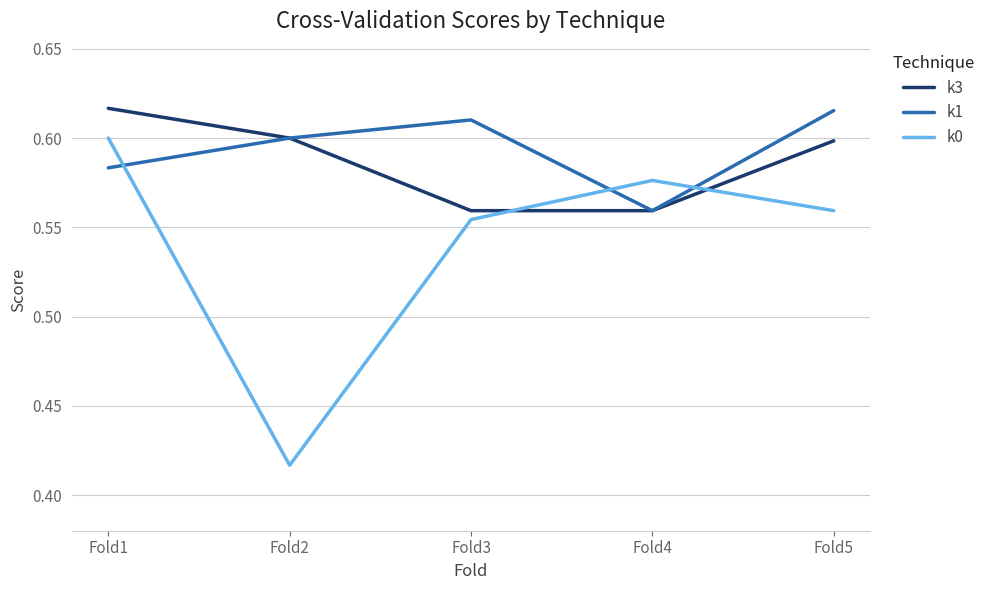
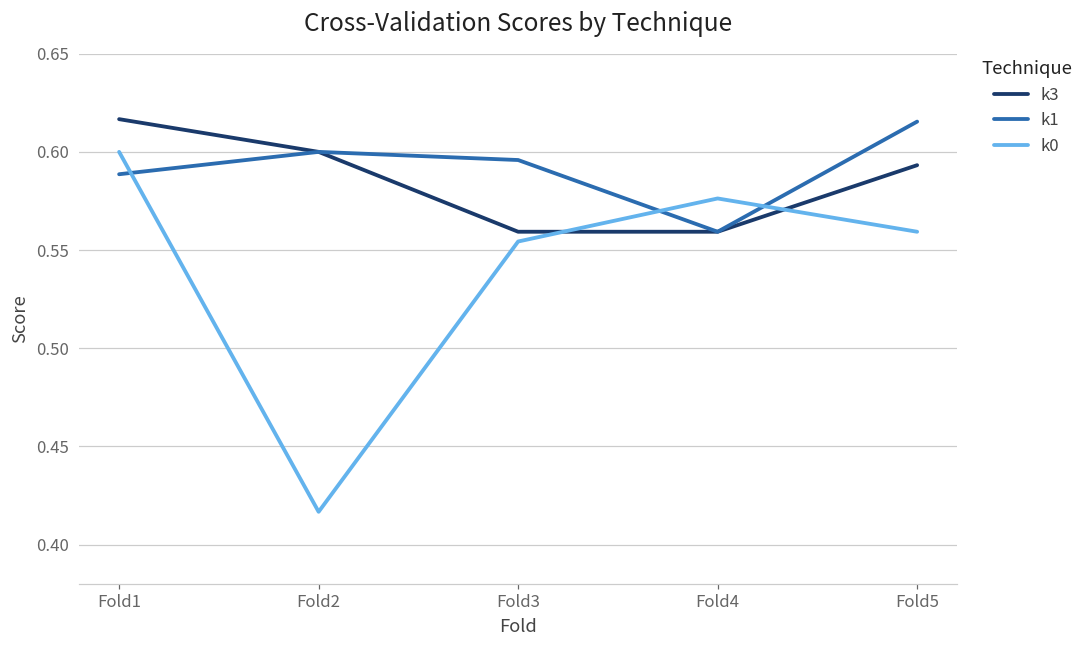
k1, Fold1: 0.583 -> 0.589
k1, Fold3: 0.610 -> 0.596
k3, Fold5: 0.598 -> 0.593
